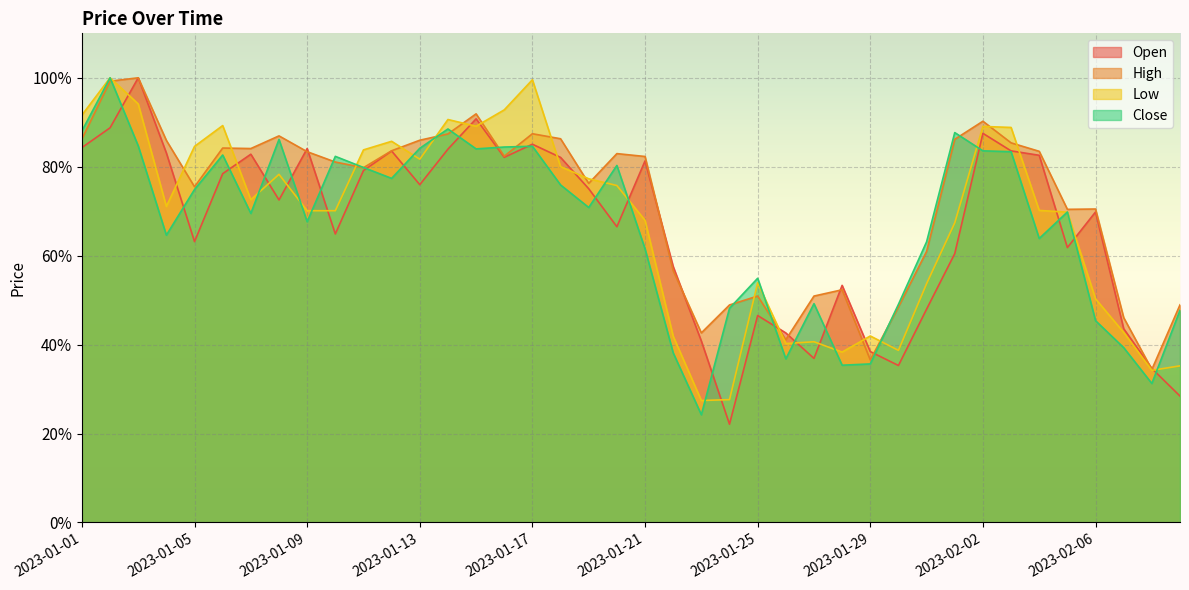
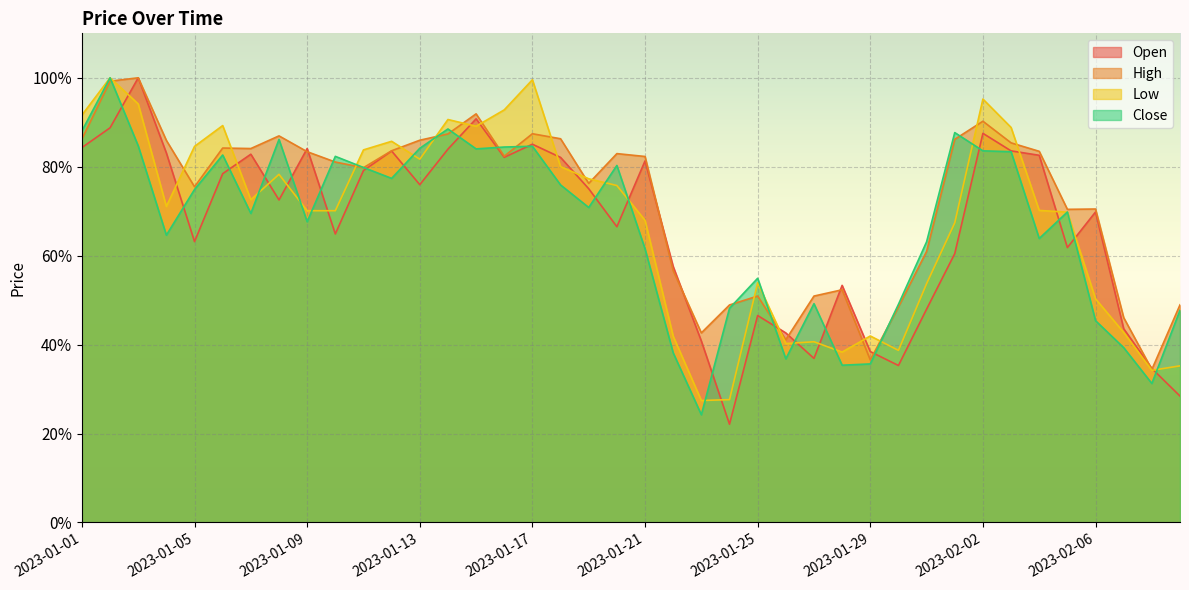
Low, 2023-02-02: 89% -> 95%
